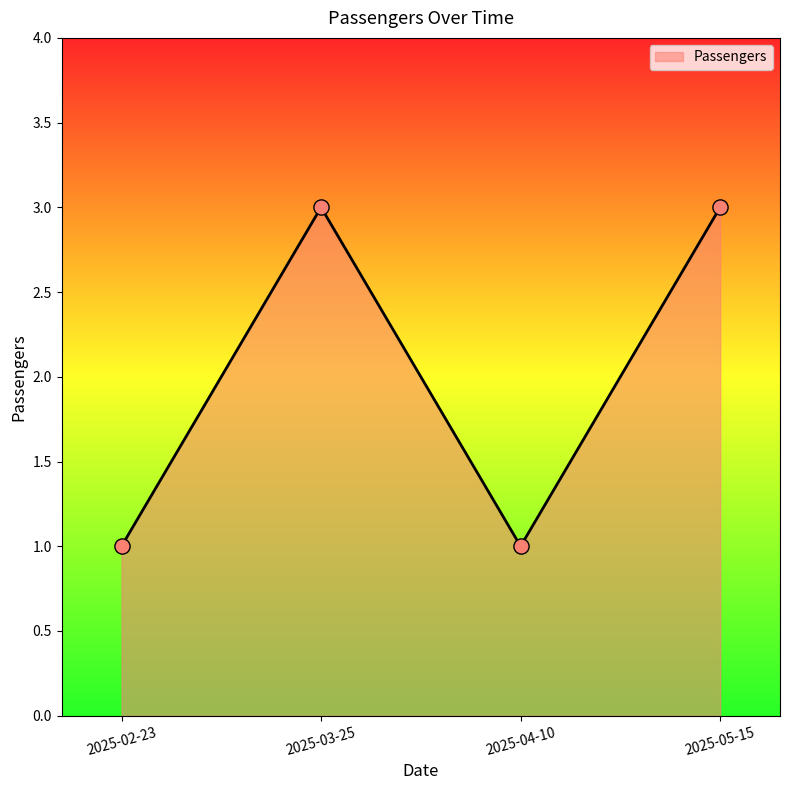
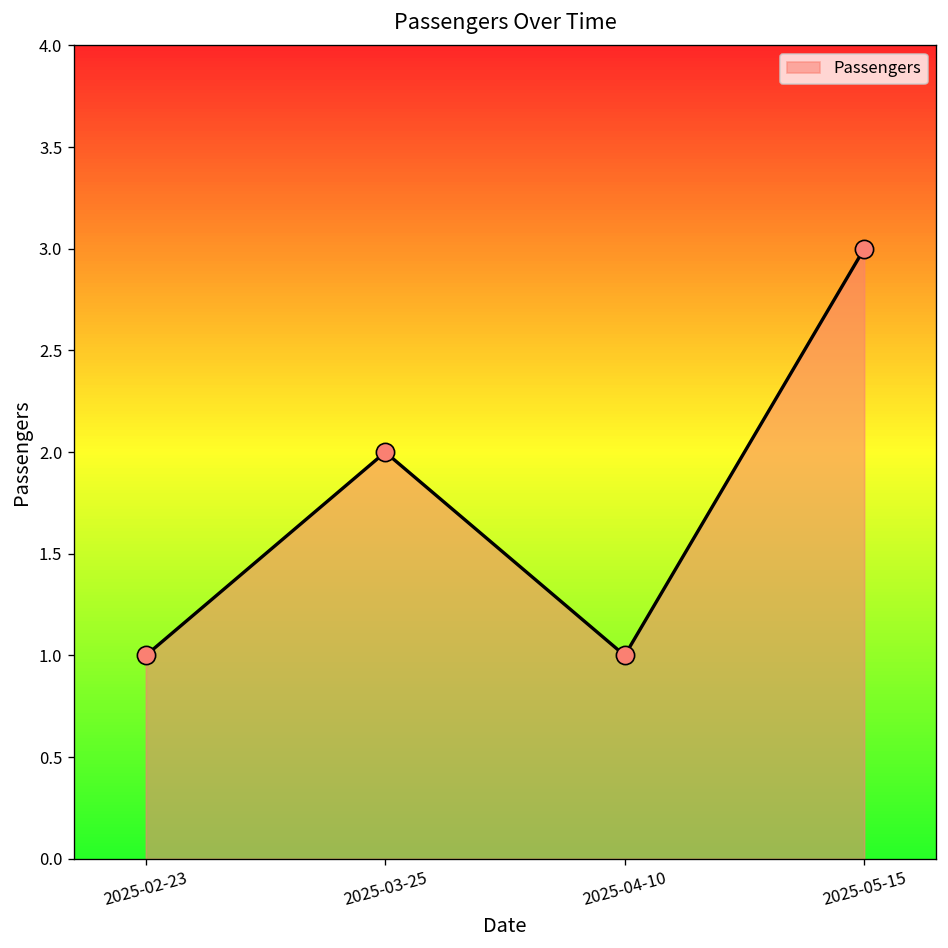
2025-03-25: 3 -> 2
